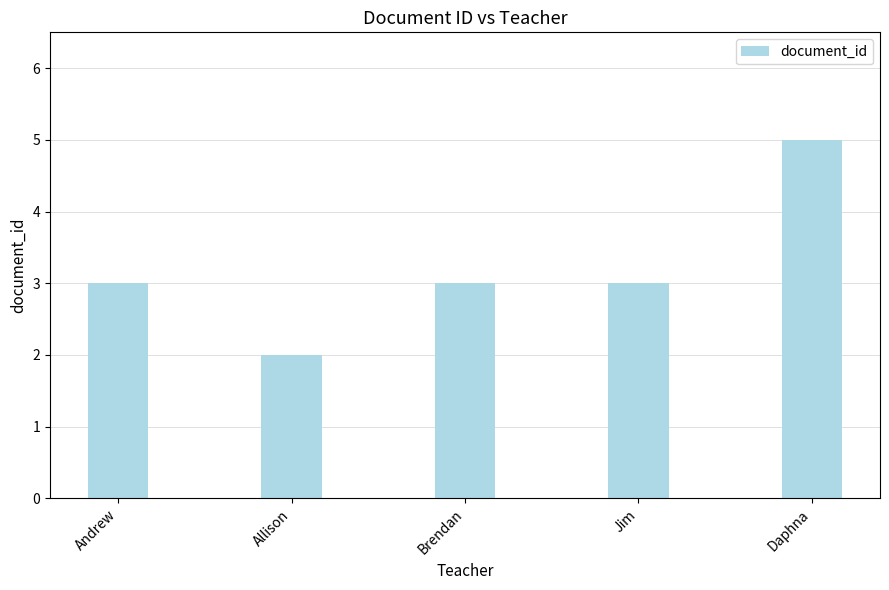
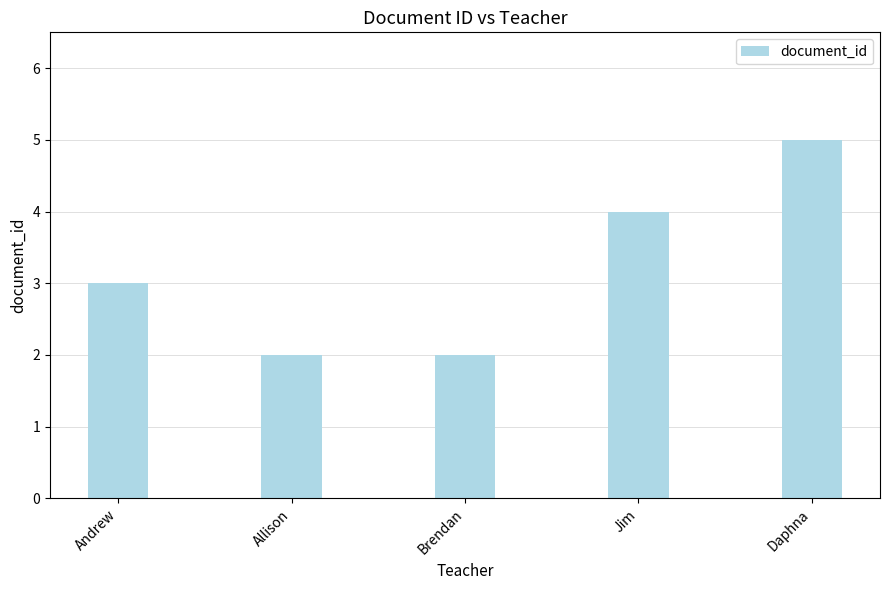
Brendan: 3 -> 2
Jim: 3 -> 4
